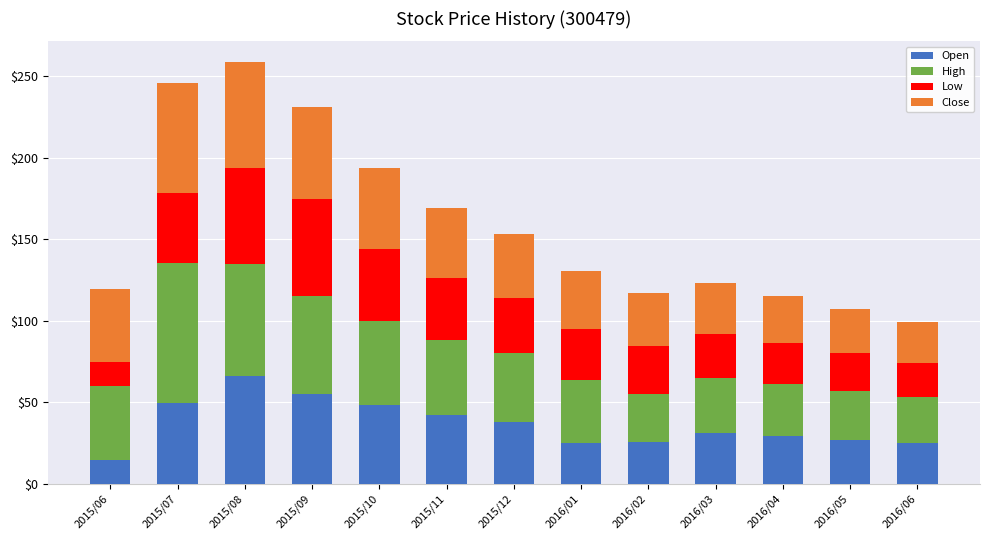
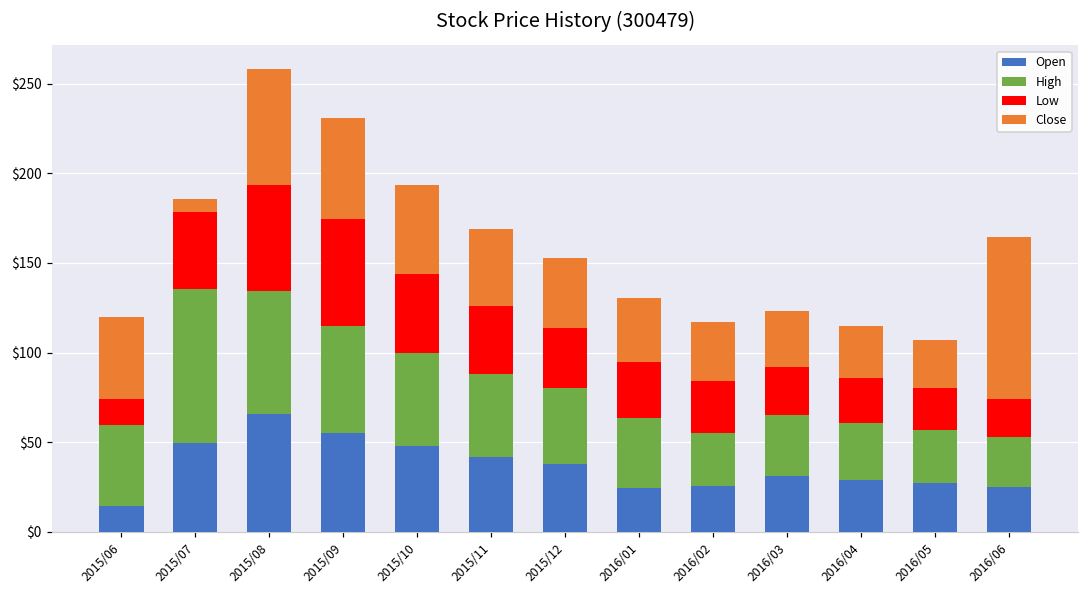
Close, 2015/07: $67 -> $8
Close, 2016/06: $25 -> $91
